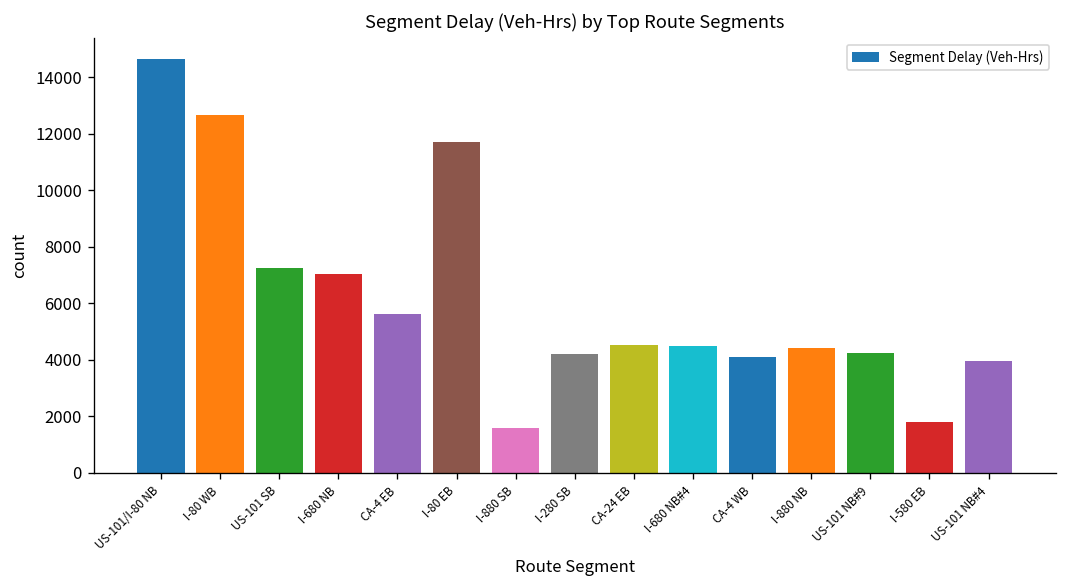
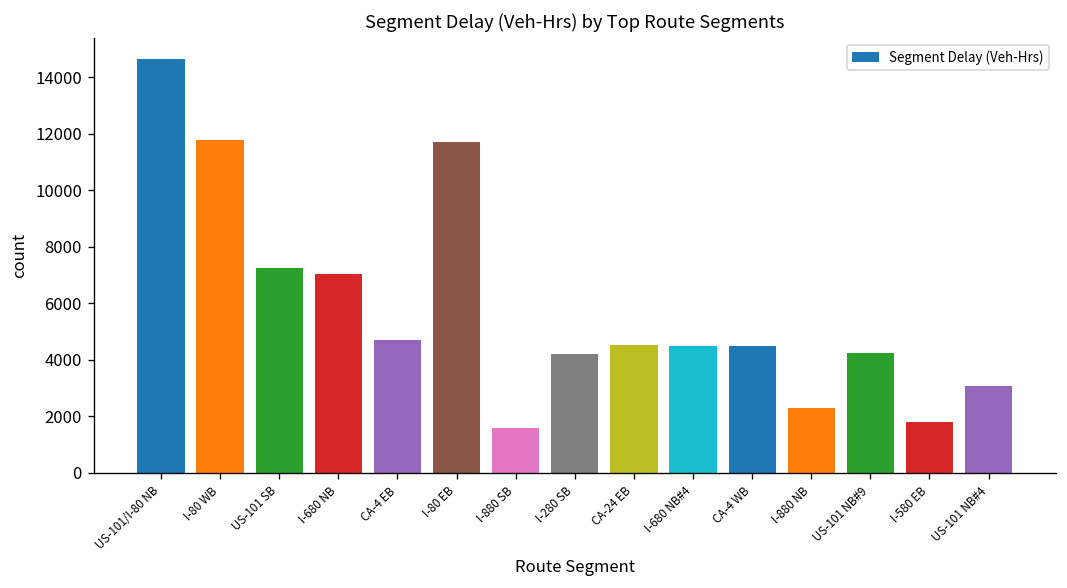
I-80 WB: 12700 -> 11800
CA-4 EB: 5600 -> 4700
CA-4 WB: 4100 -> 4500
I-880 NB: 4400 -> 2300
US-101 NB#4: 4000 -> 3100
